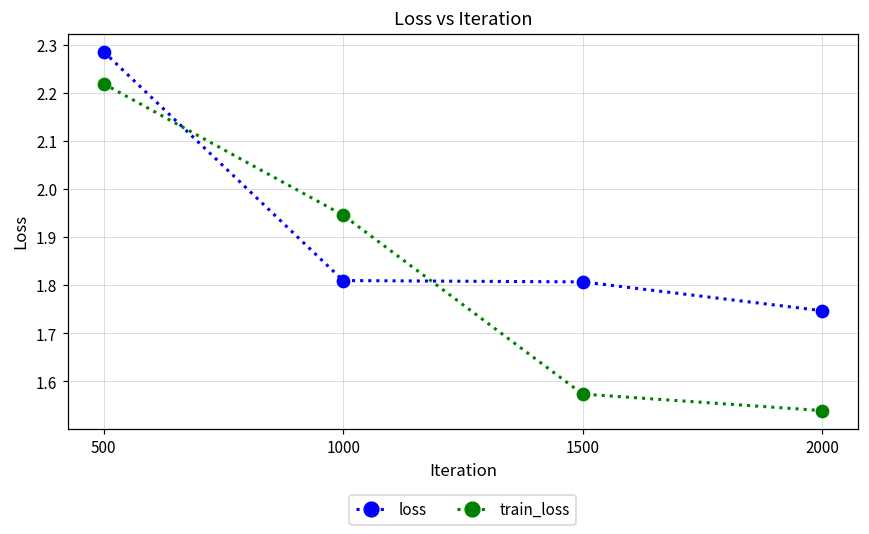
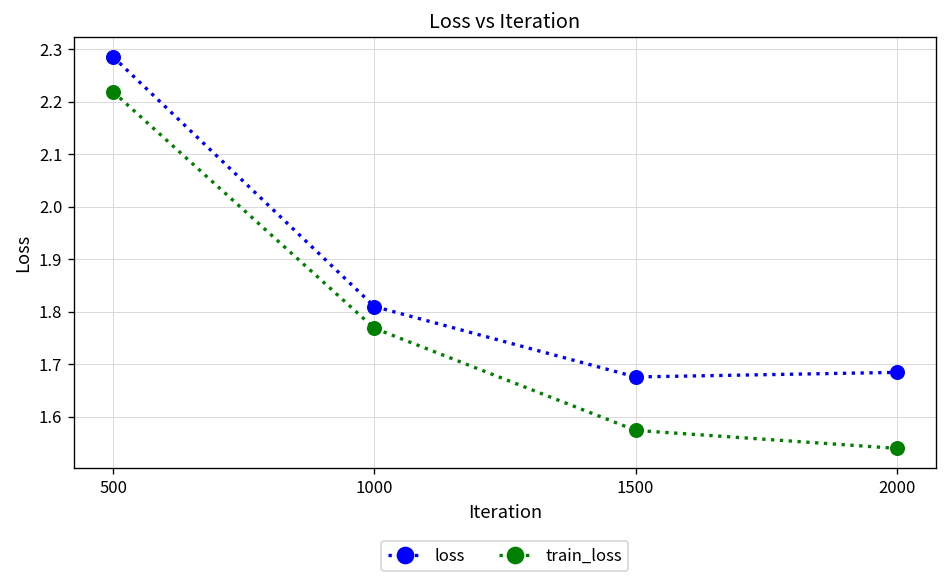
train_loss, 1000: 1.95 -> 1.77
loss, 1500: 1.81 -> 1.68
loss, 2000: 1.75 -> 1.68
